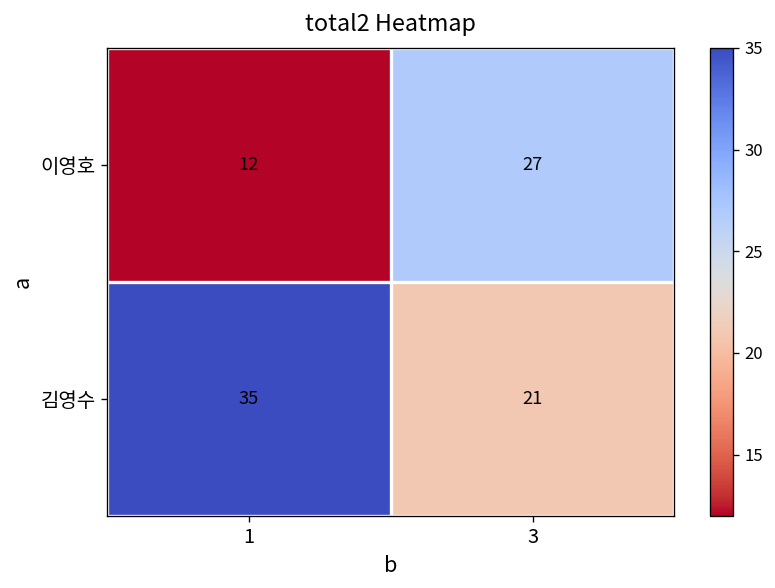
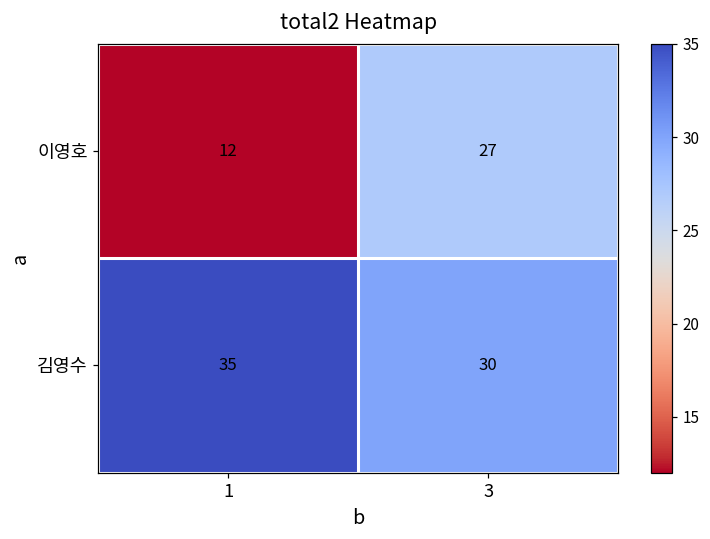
김영수, 3: 21 -> 30
